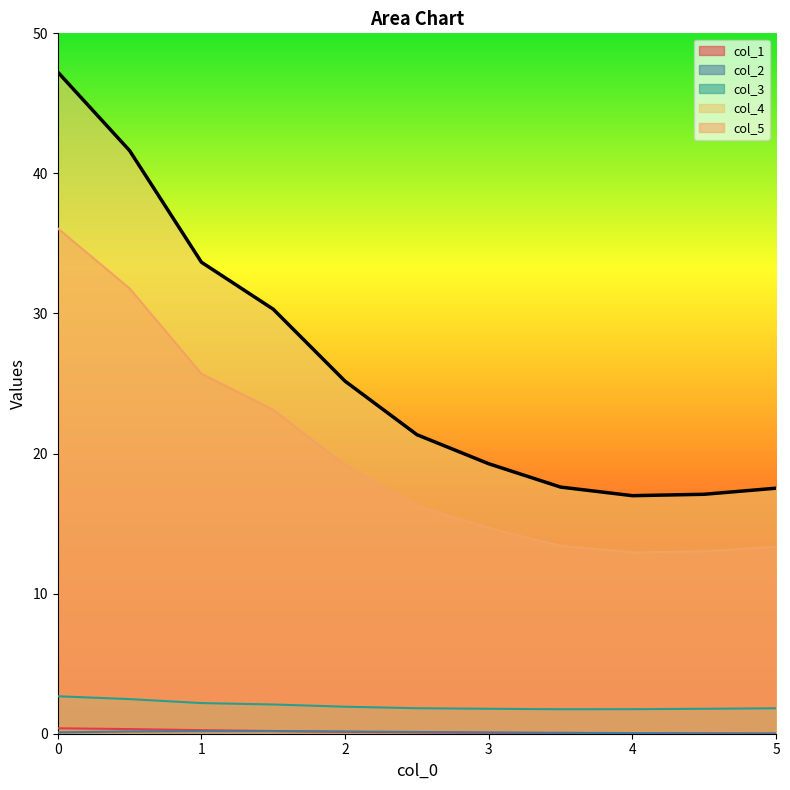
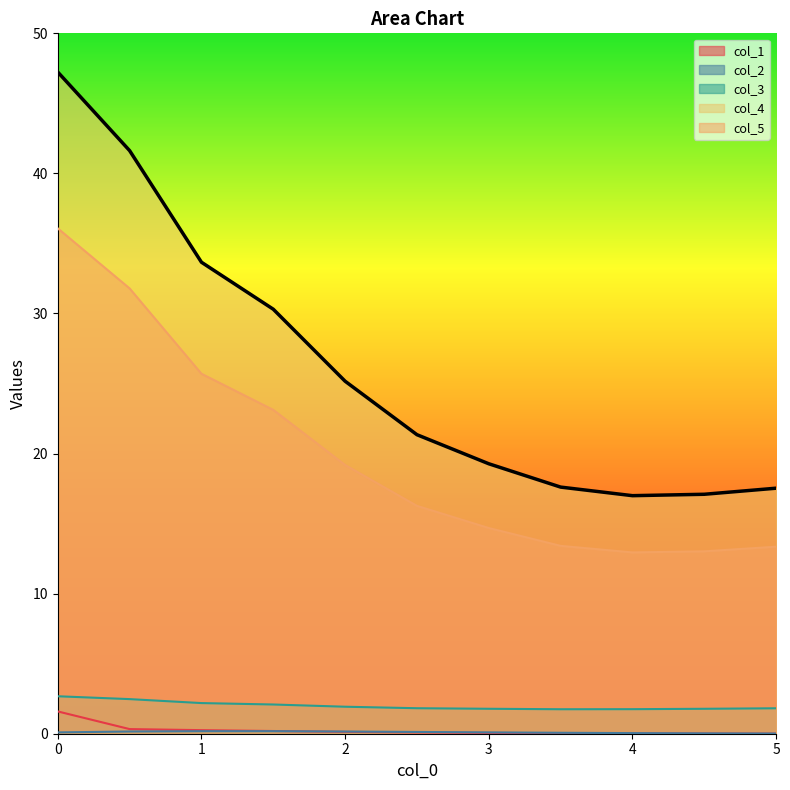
col_1, 0: 0.4 -> 1.6
